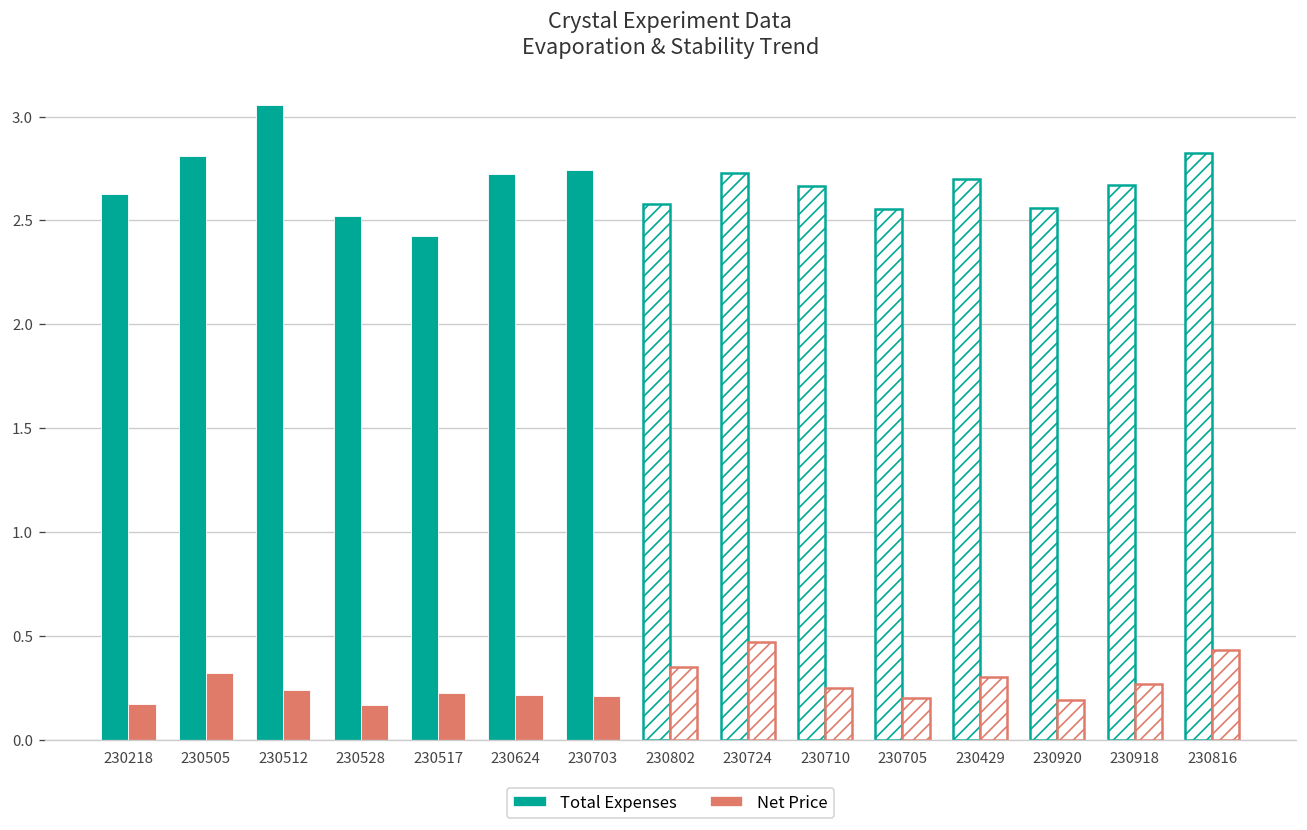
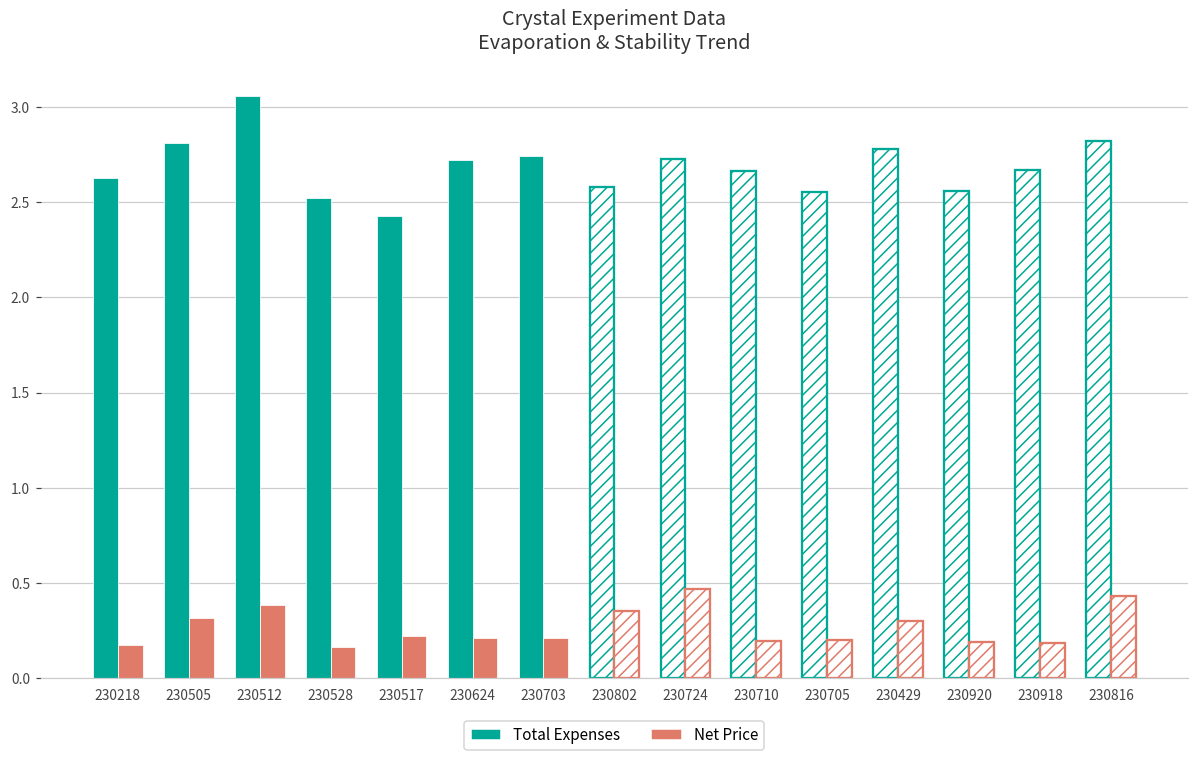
Net Price, 230512: 0.24 -> 0.38
Net Price, 230710: 0.25 -> 0.20
Total Expenses, 230429: 2.70 -> 2.78
Net Price, 230918: 0.27 -> 0.18
